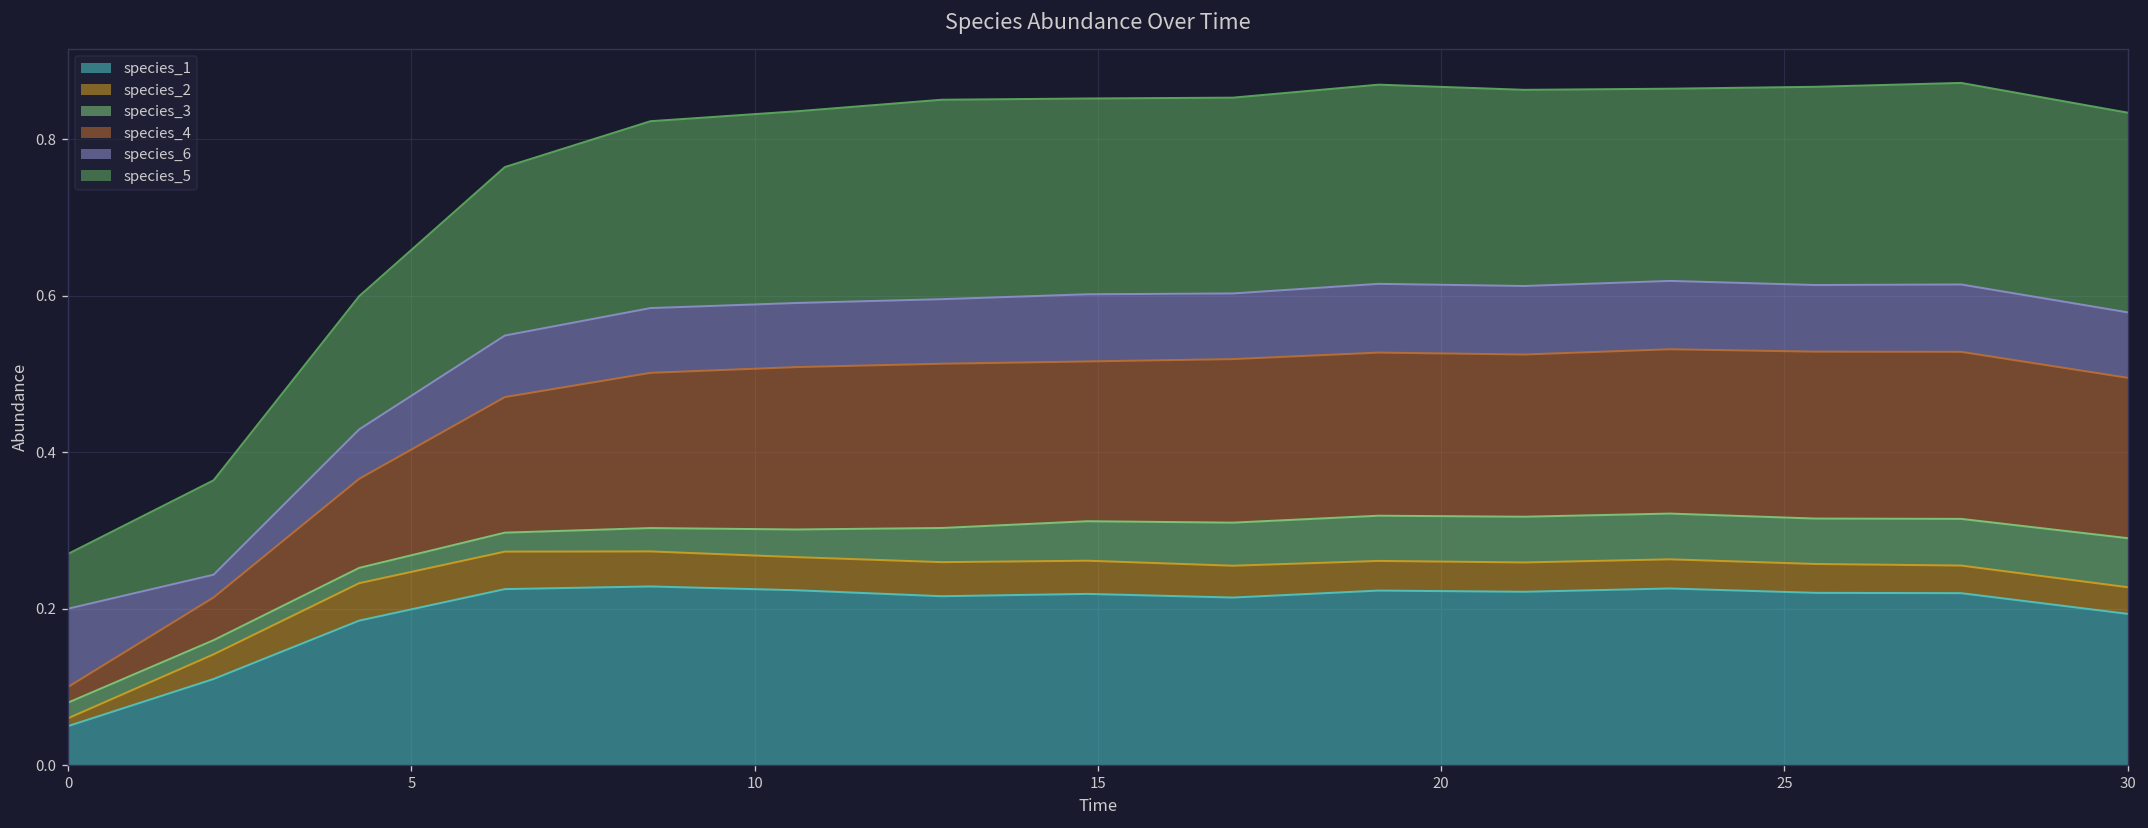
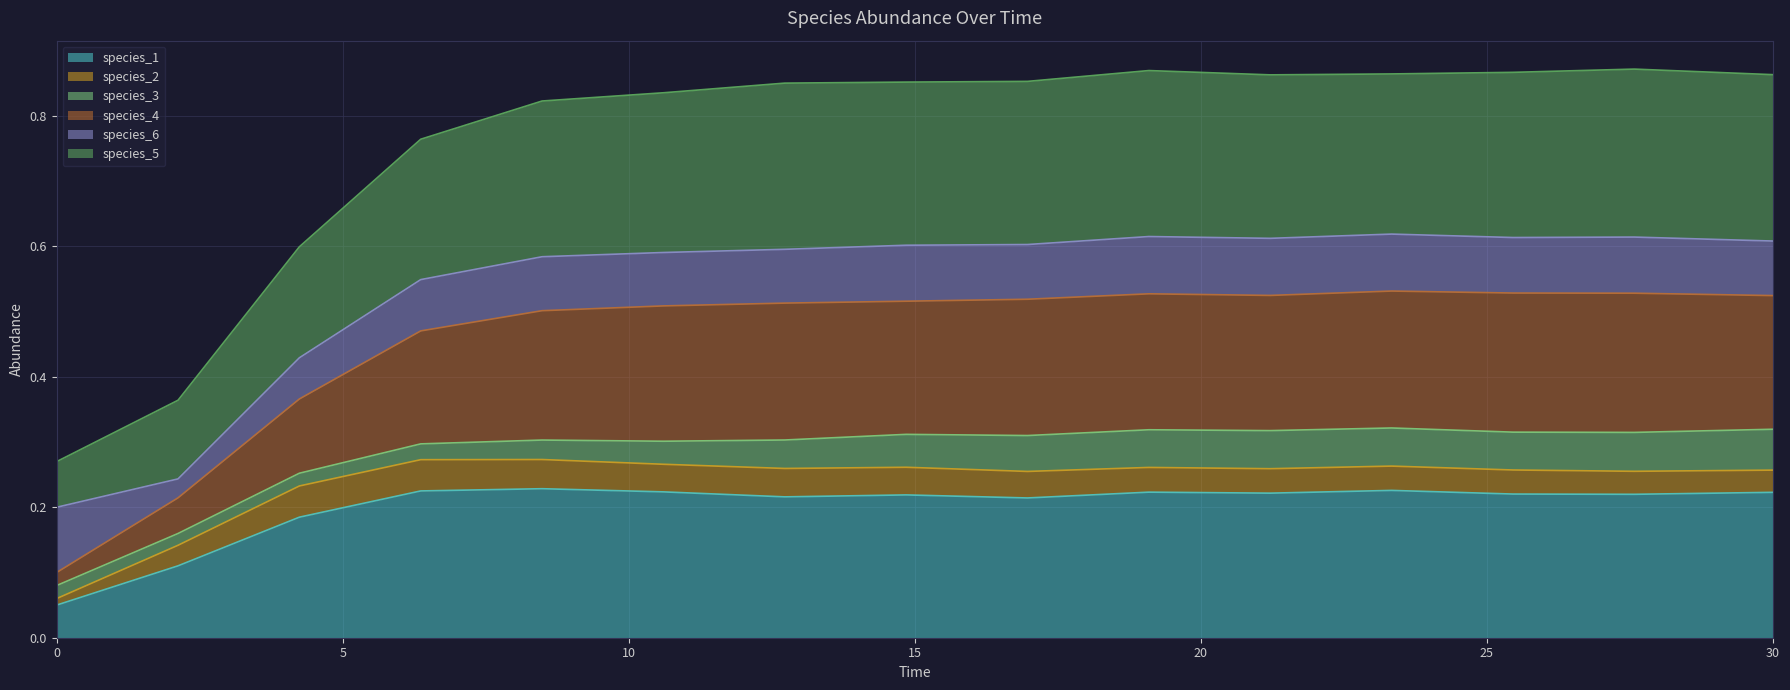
species_1, 30: 0.19 -> 0.22
